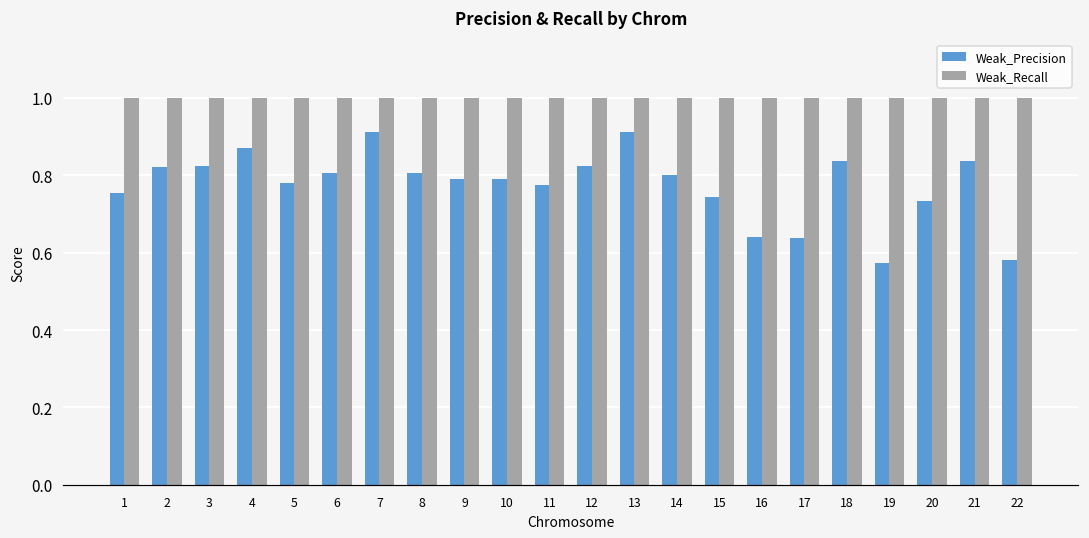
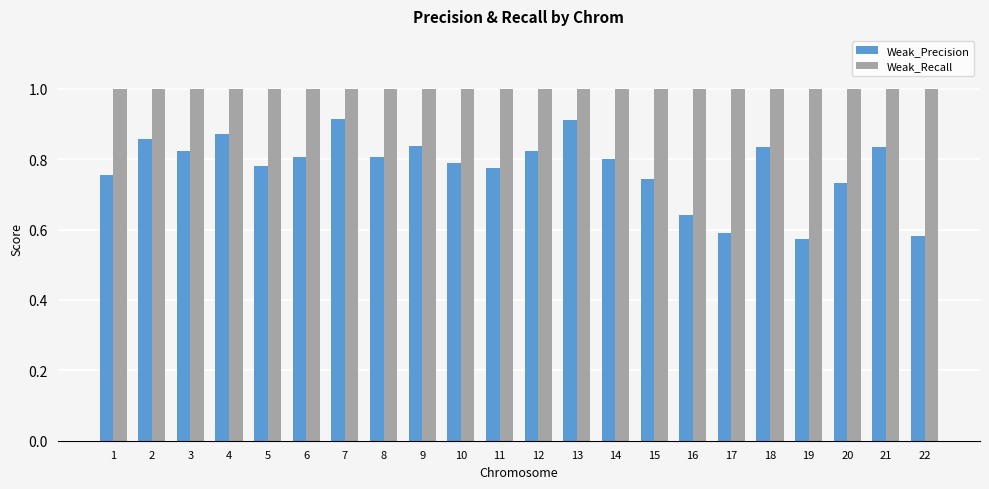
Weak_Precision, 2: 0.82 -> 0.86
Weak_Precision, 9: 0.79 -> 0.84
Weak_Precision, 17: 0.64 -> 0.59
